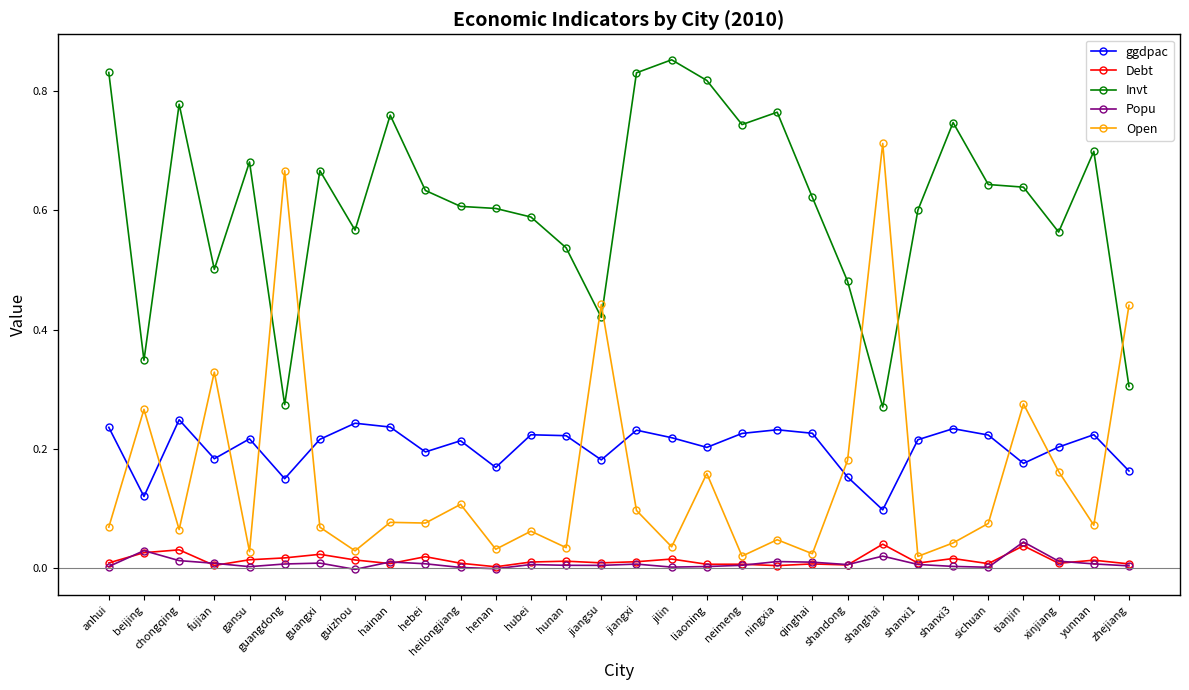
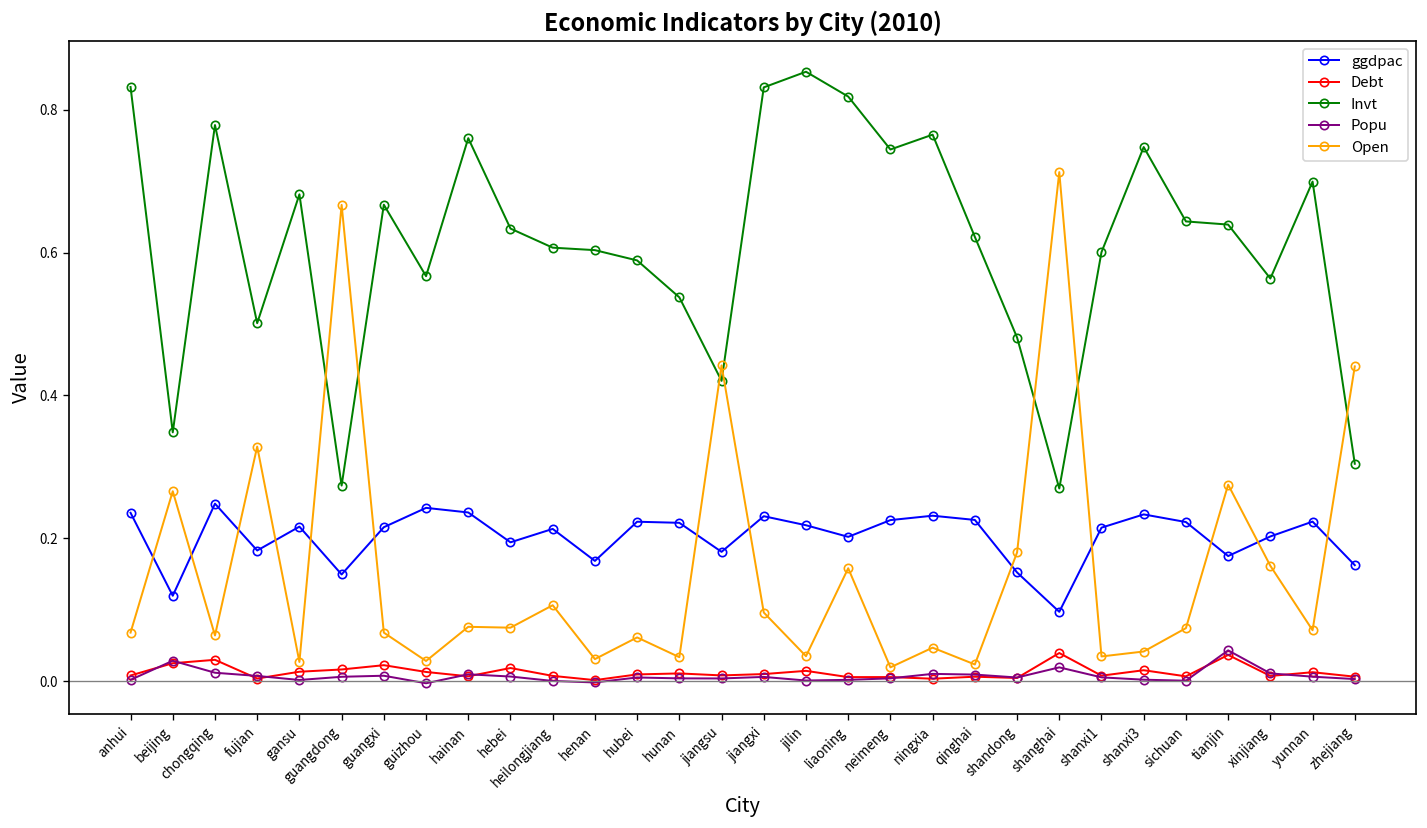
Open, shanxi1: 0.02 -> 0.03
